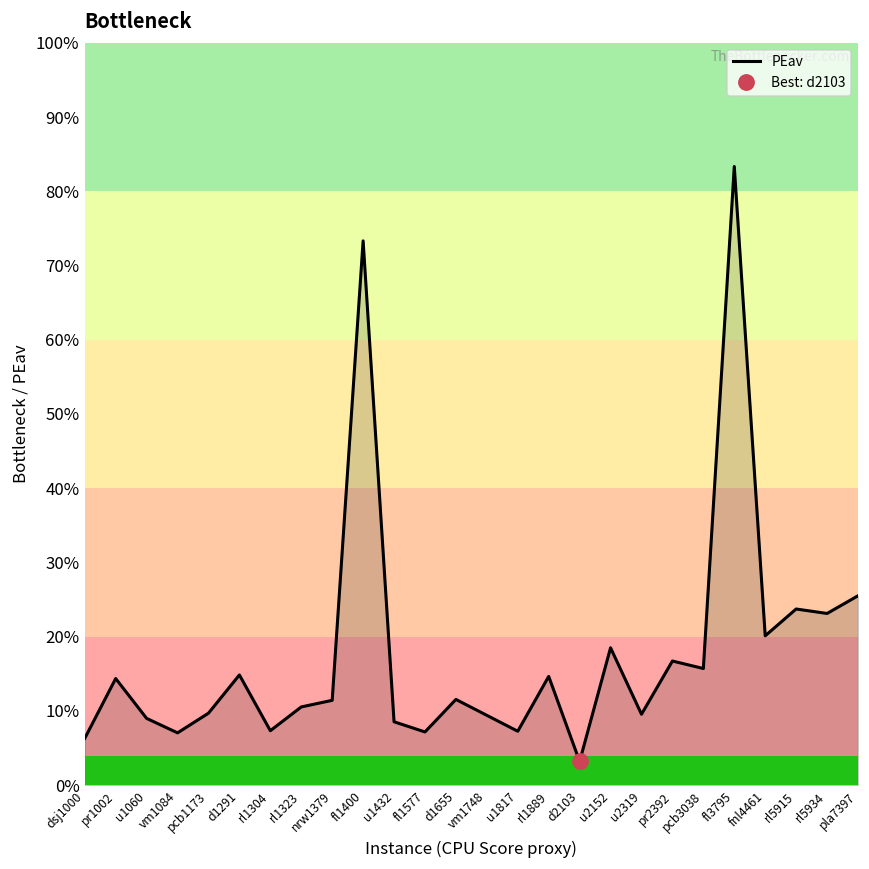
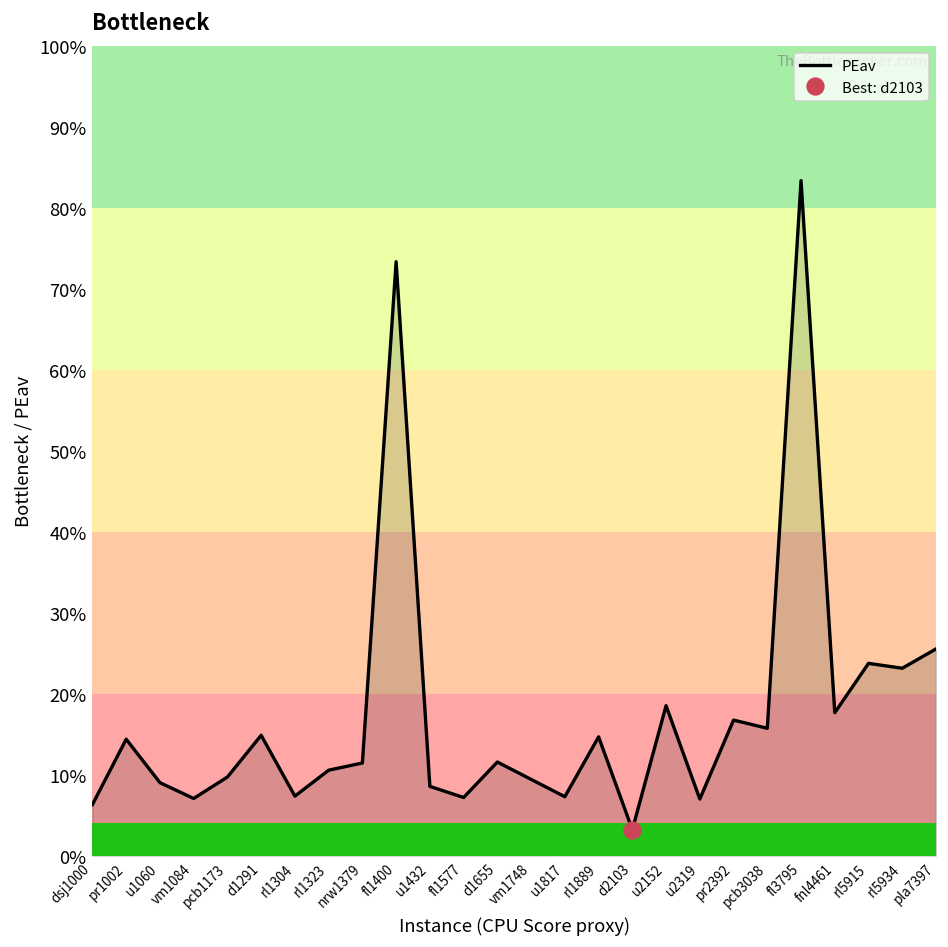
PEav, u2319: 10% -> 7%
PEav, fnl4461: 20% -> 18%
